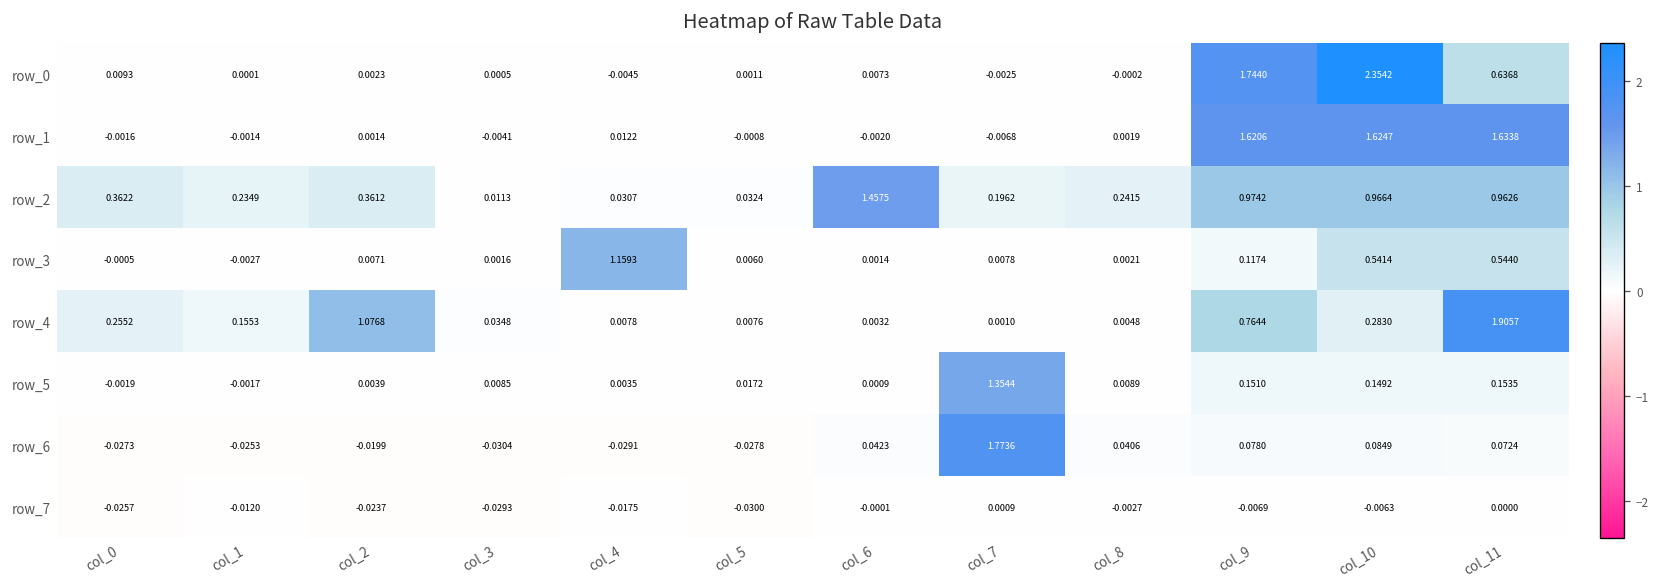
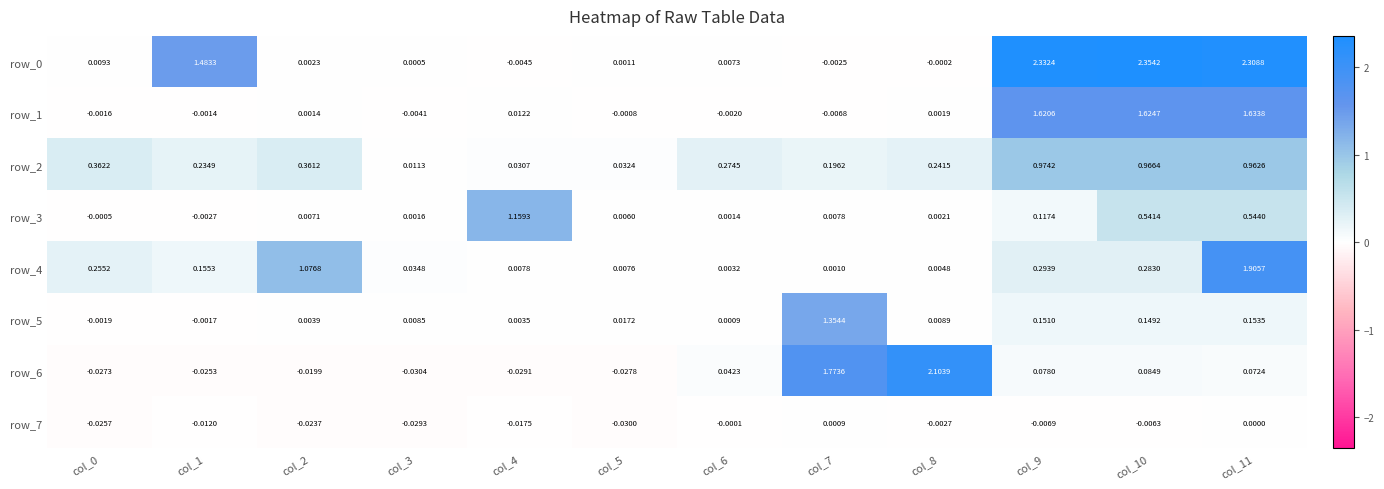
row_0, col_1: 0.0001 -> 1.4833
row_0, col_9: 1.7440 -> 2.3324
row_0, col_11: 0.6368 -> 2.3088
row_2, col_6: 1.4575 -> 0.2745
row_4, col_9: 0.7644 -> 0.2939
row_6, col_8: 0.0406 -> 2.1039
